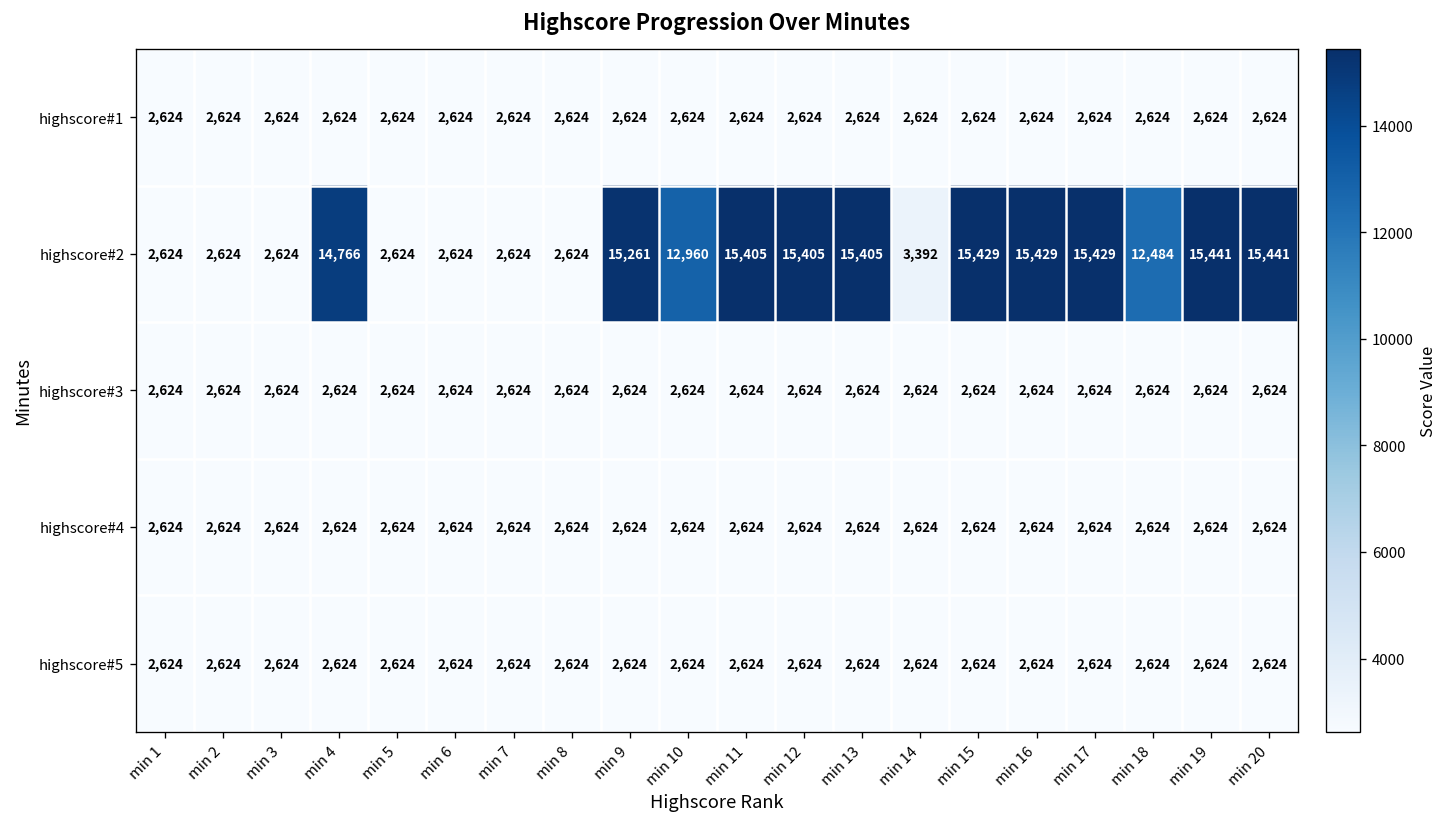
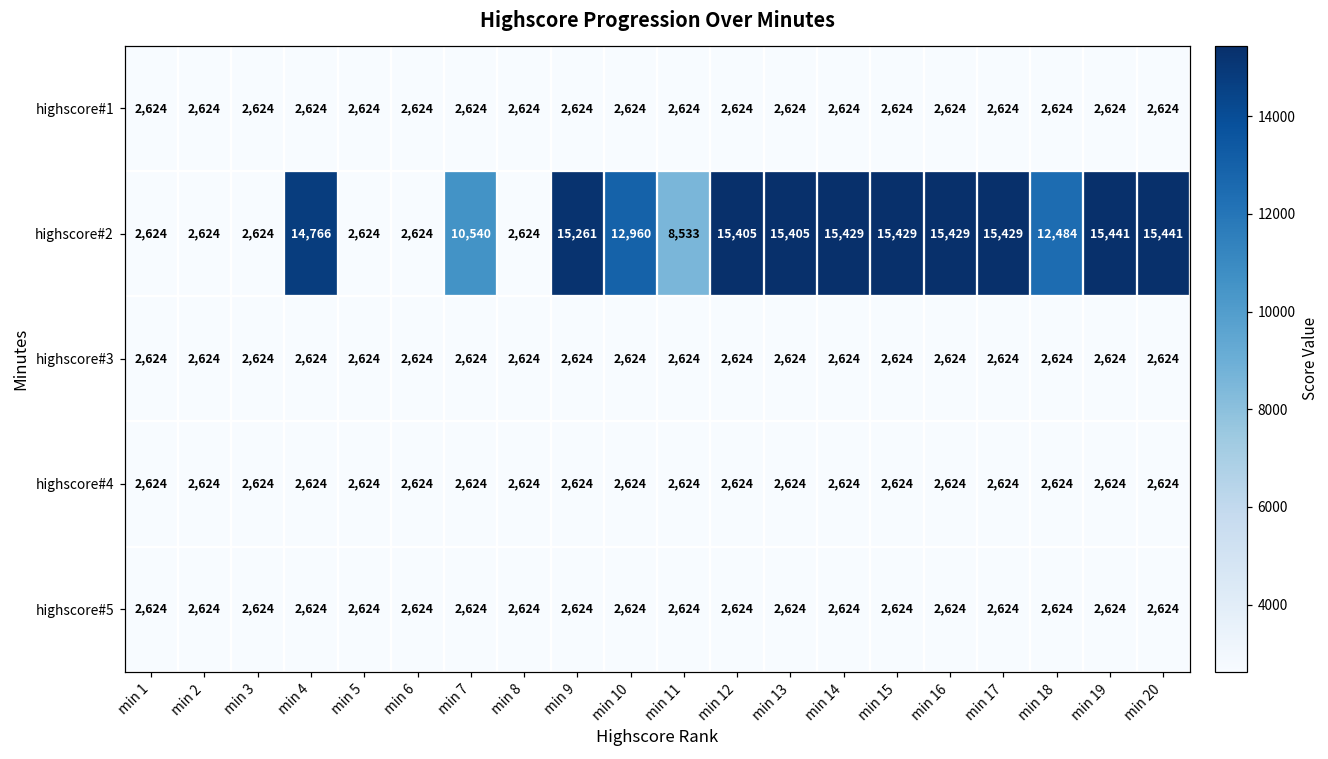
highscore#2, min 7: 2,624 -> 10,540
highscore#2, min 11: 15,405 -> 8,533
highscore#2, min 14: 3,392 -> 15,429
